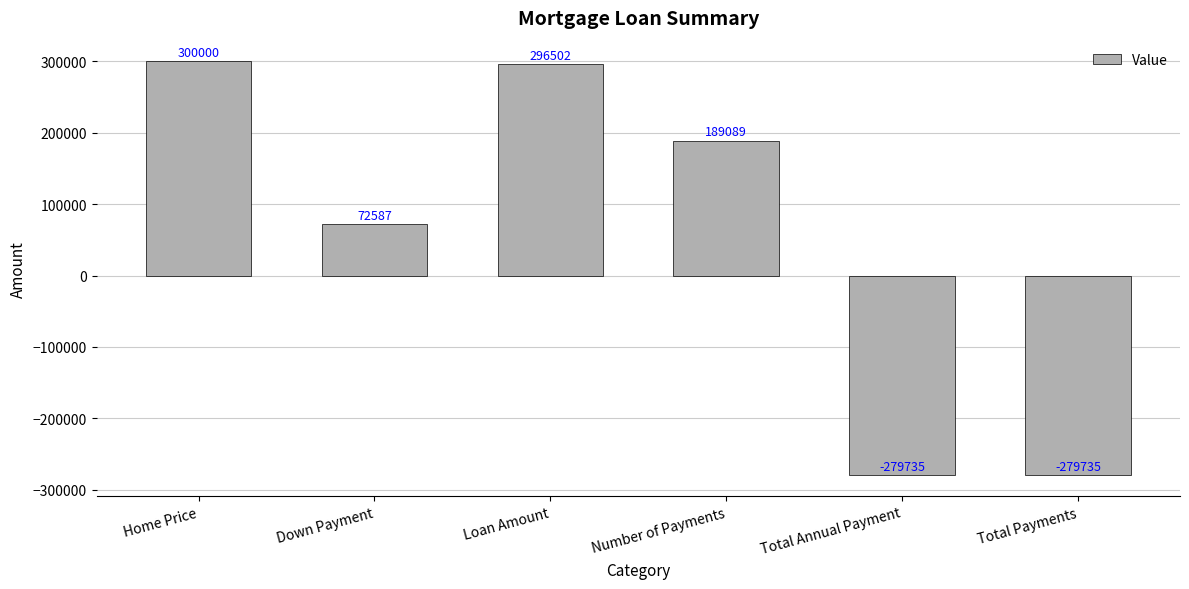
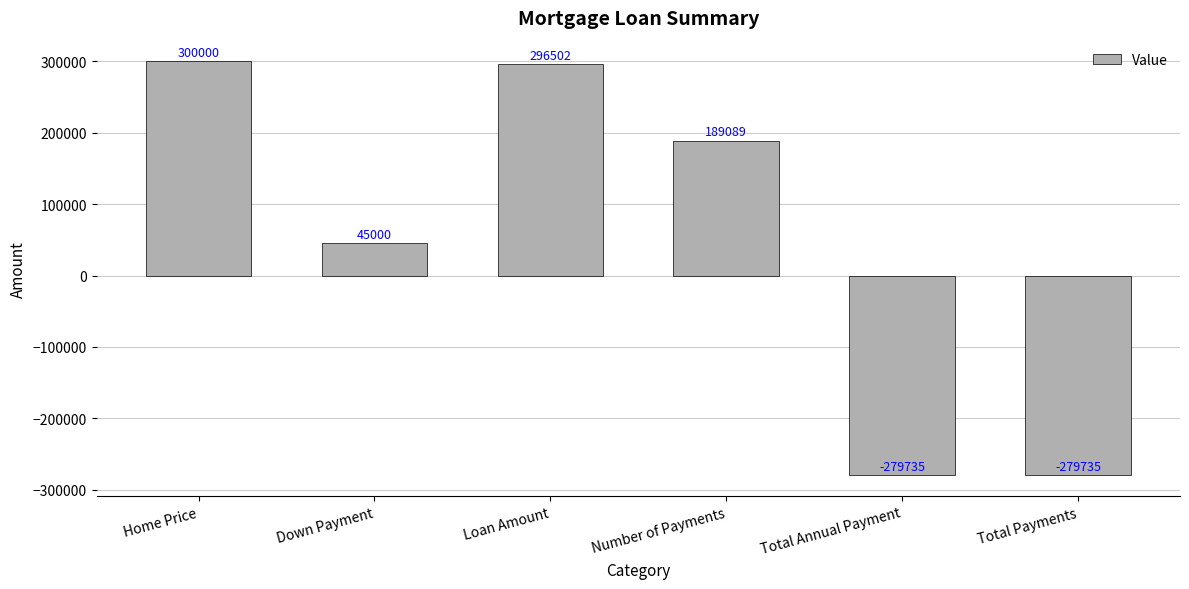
Down Payment: 72587 -> 45000
